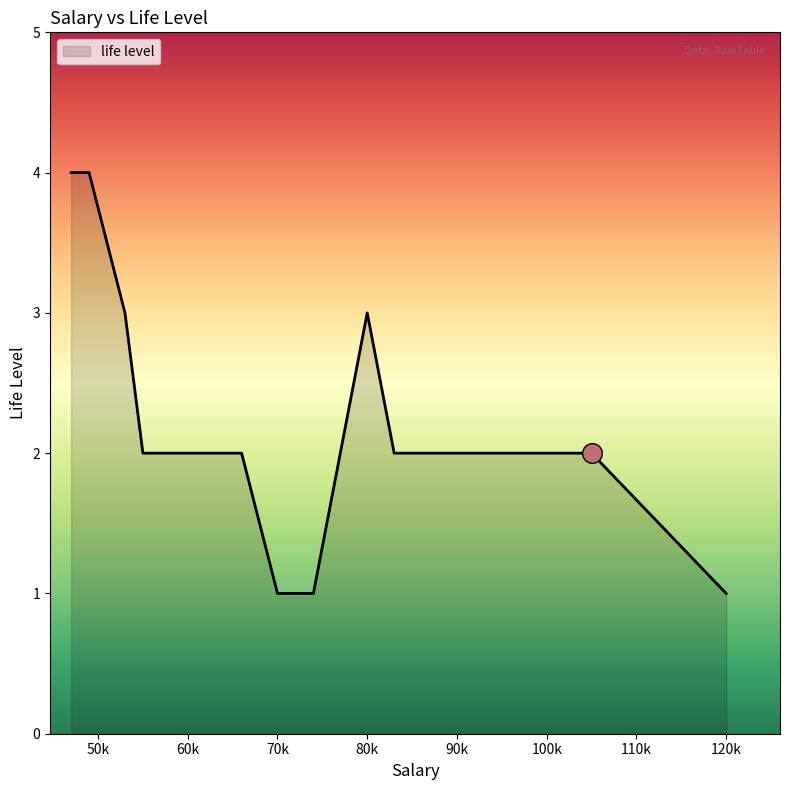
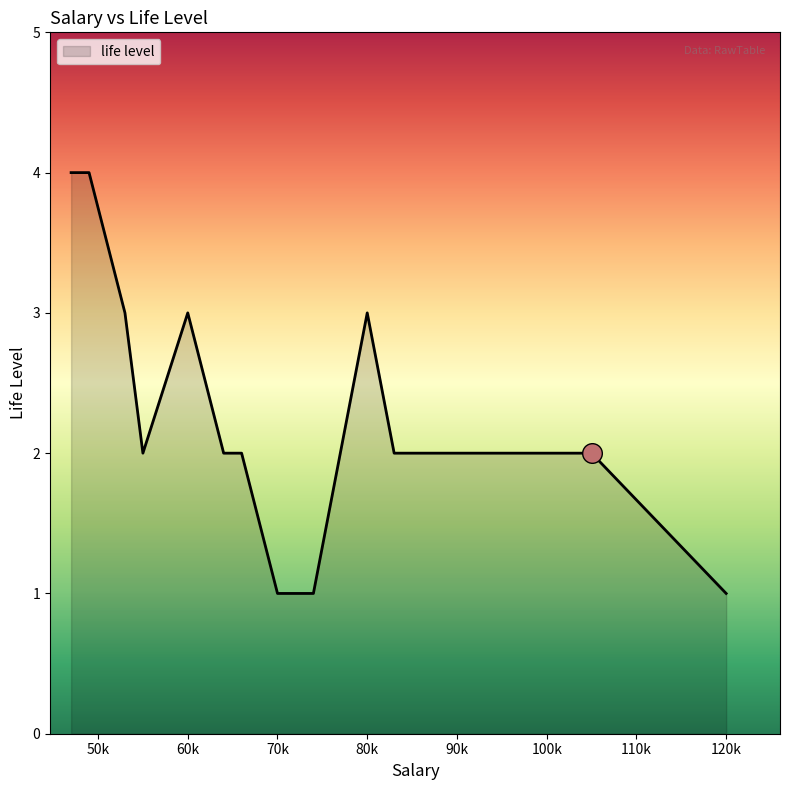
life level, 60k: 2 -> 3
